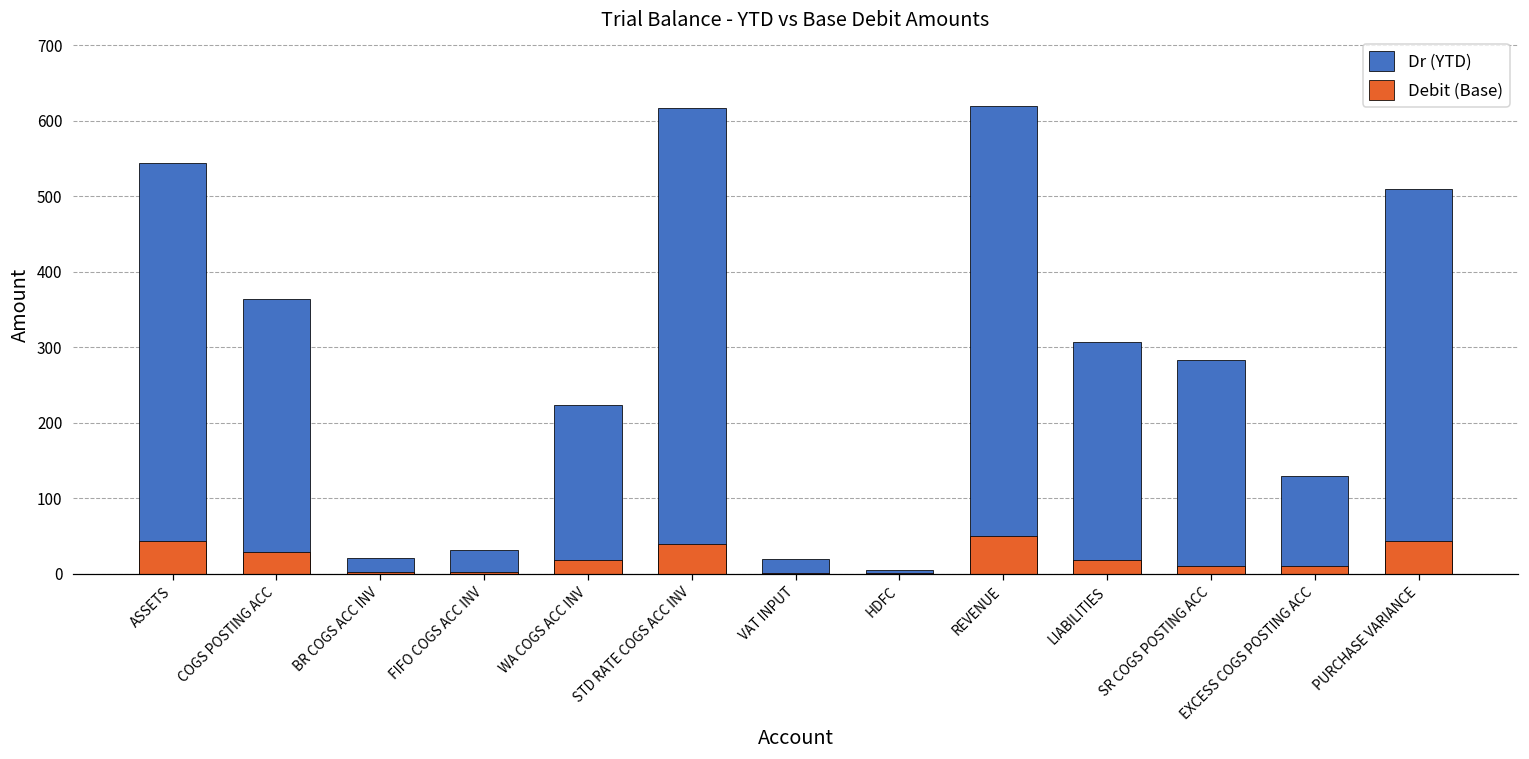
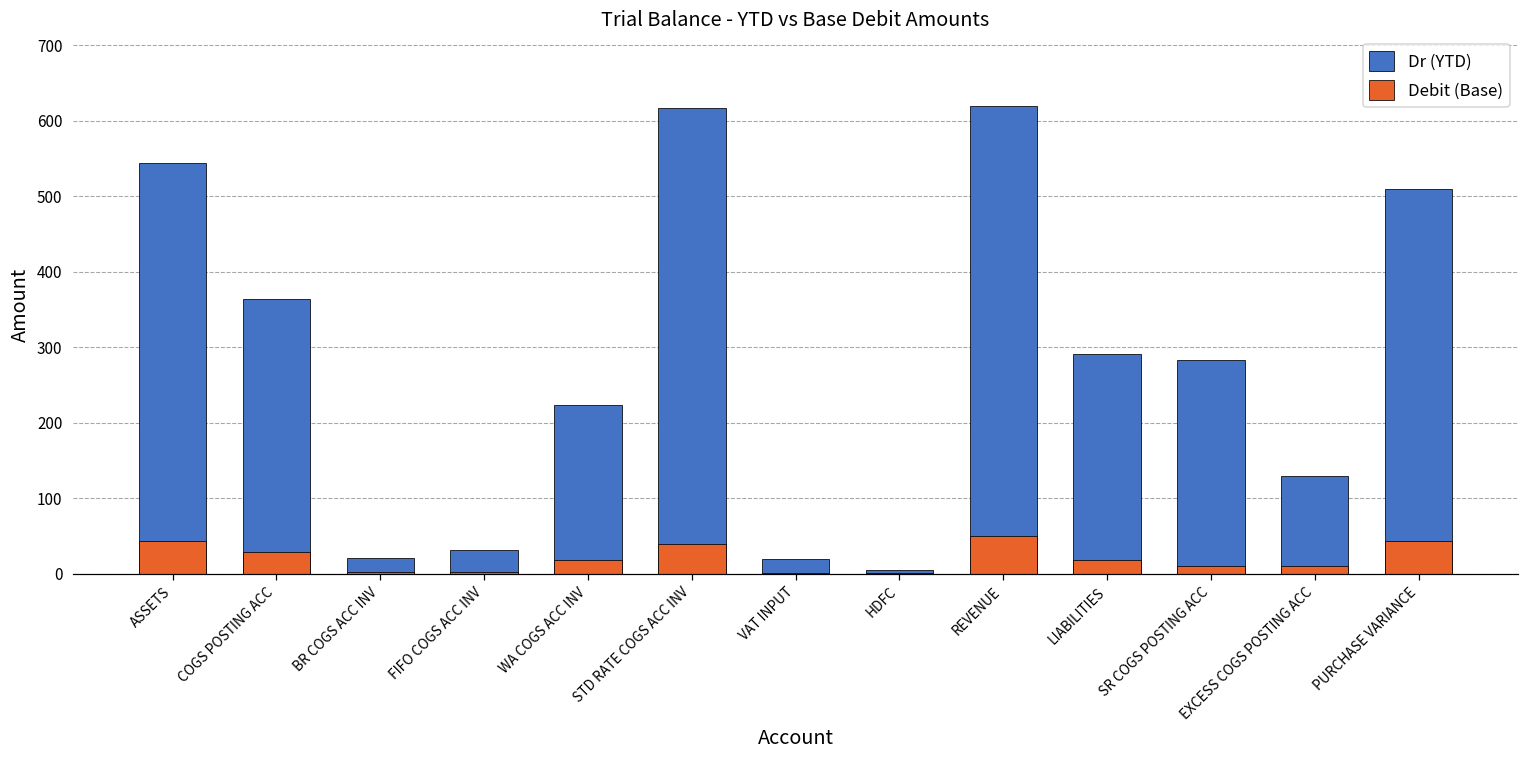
Dr (YTD), LIABILITIES: 310 -> 290
